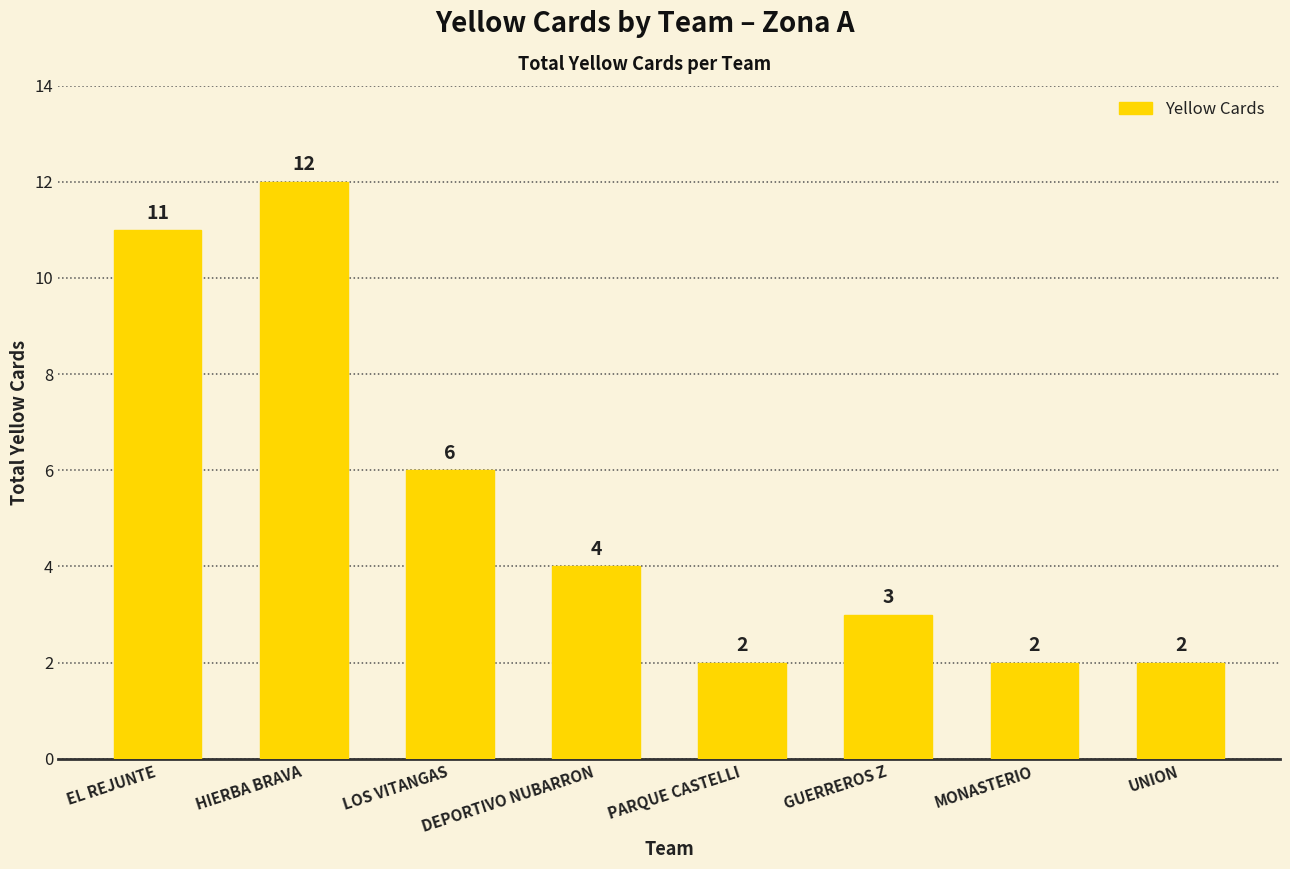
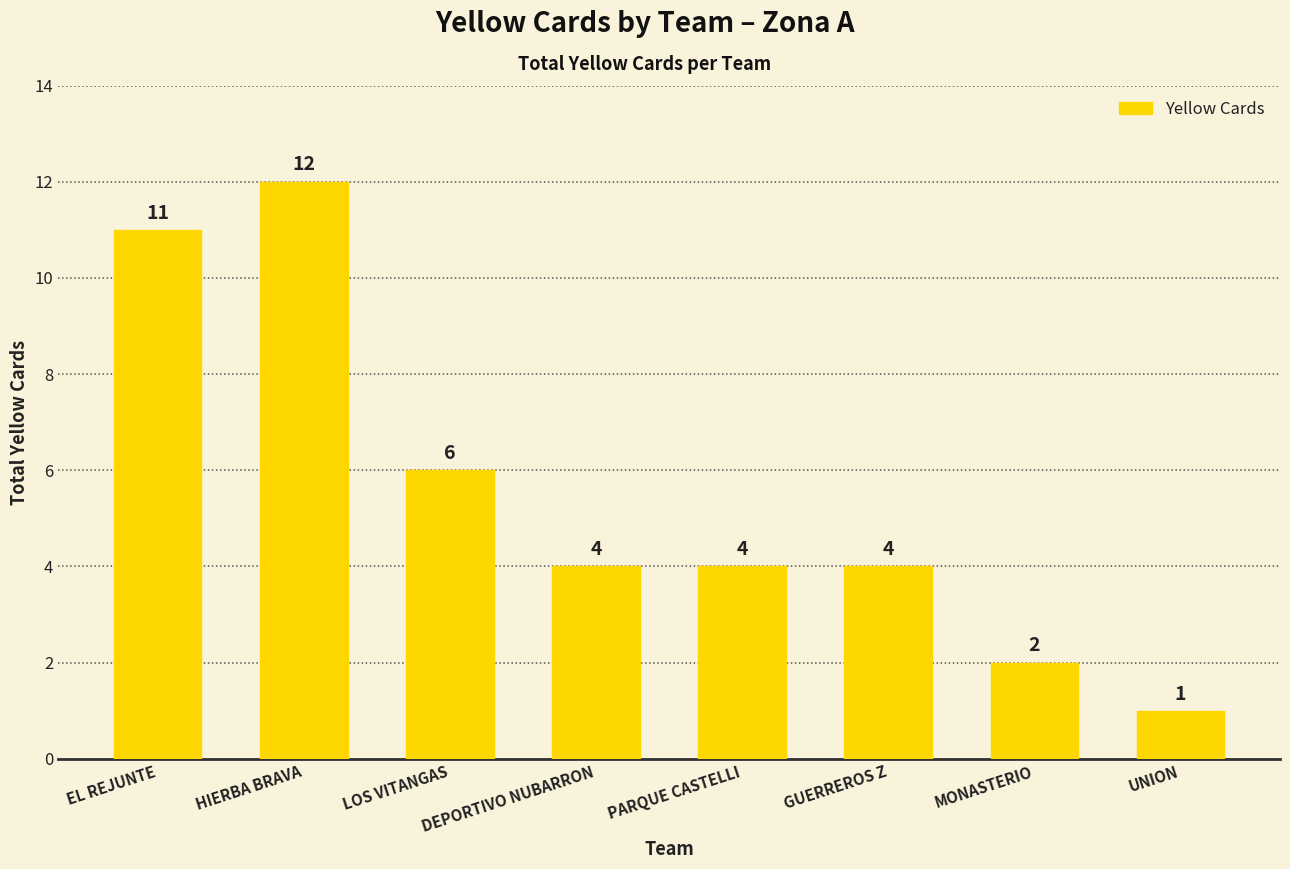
PARQUE CASTELLI: 2 -> 4
GUERREROS Z: 3 -> 4
UNION: 2 -> 1
